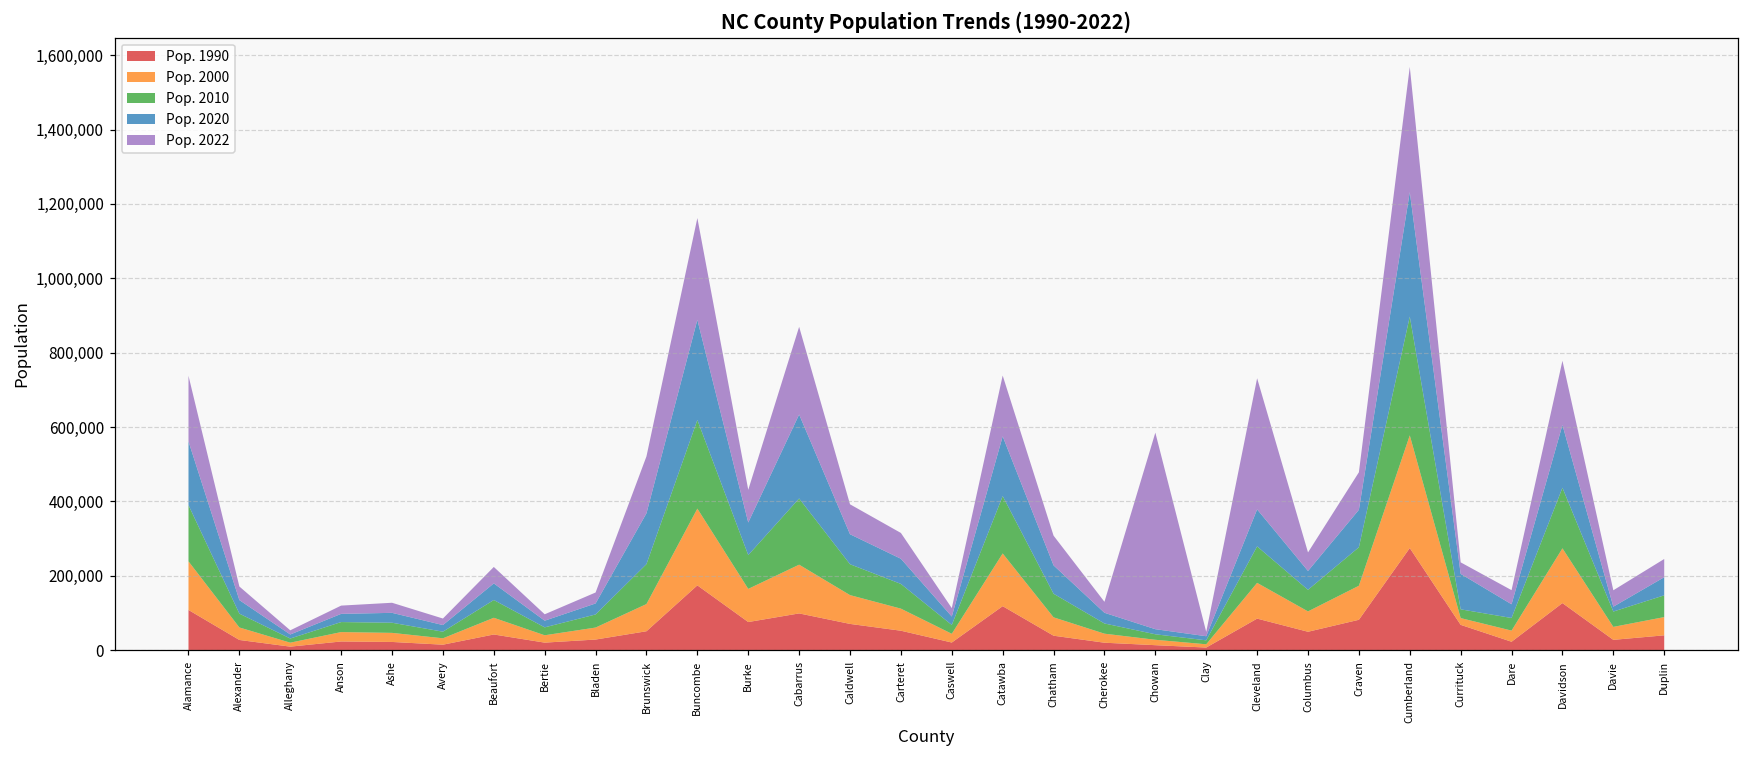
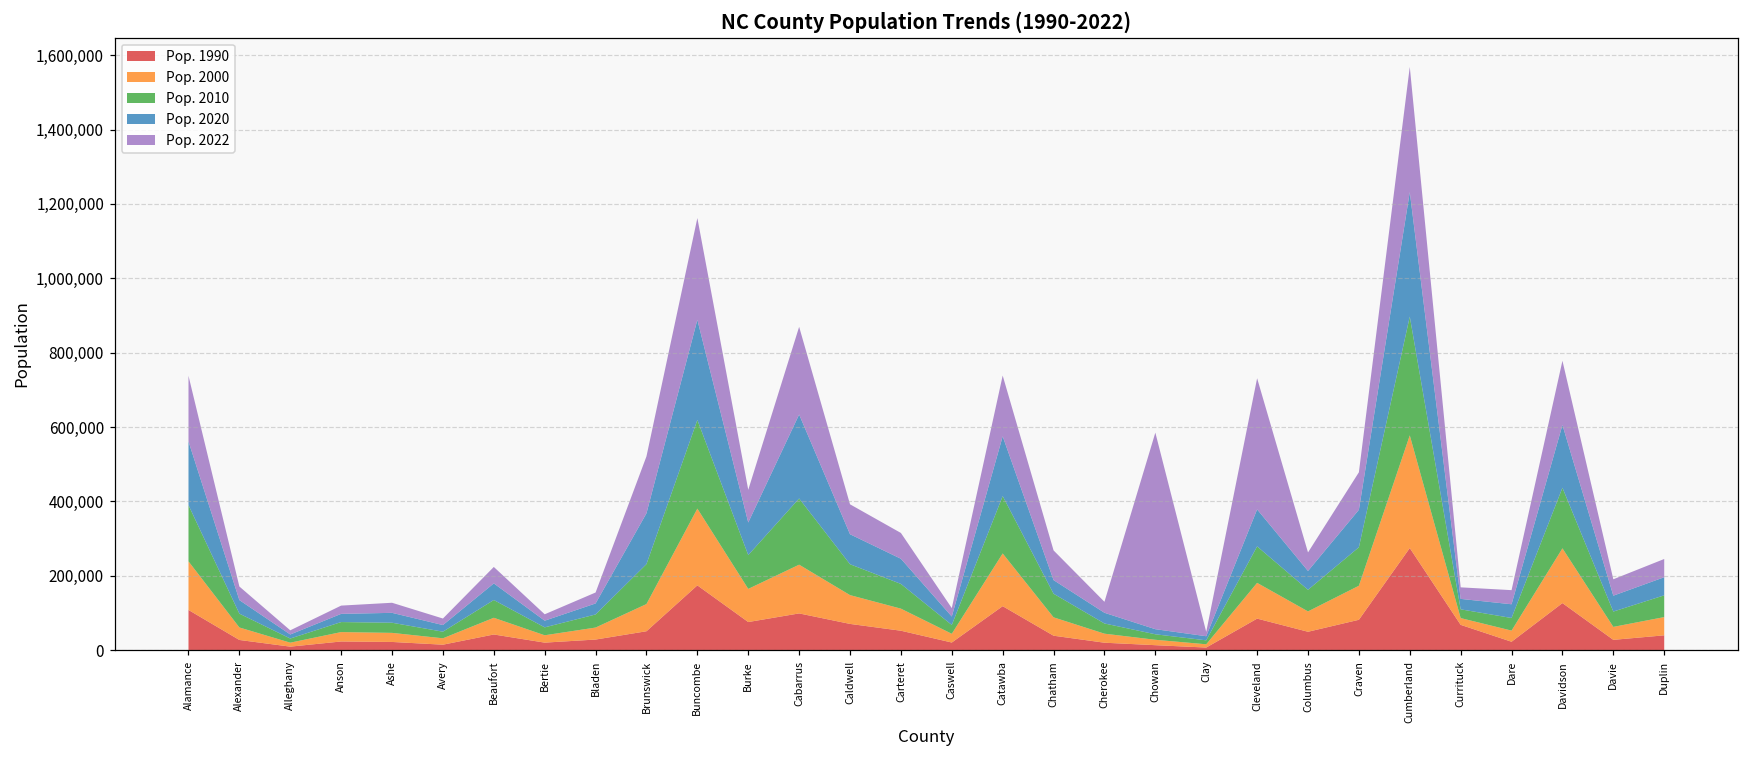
Pop. 2020, Chatham: 80,000 -> 40,000
Pop. 2020, Currituck: 100,000 -> 30,000
Pop. 2020, Davie: 10,000 -> 40,000
